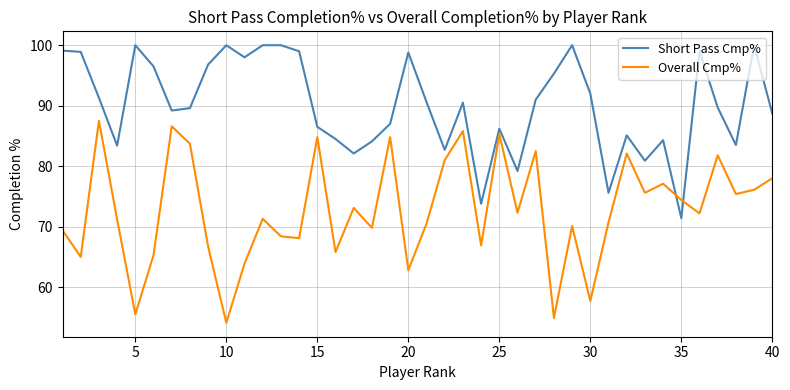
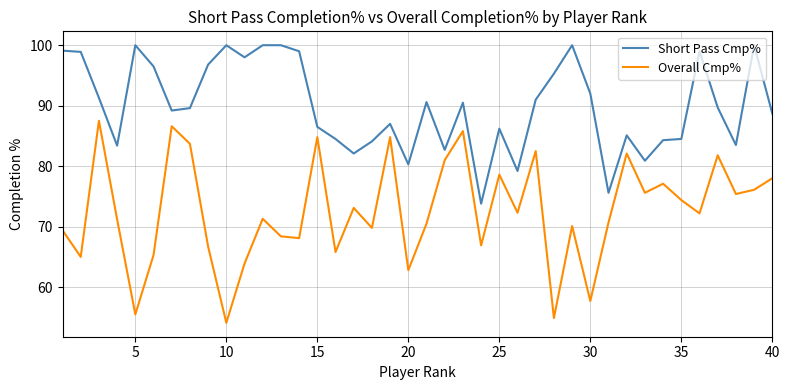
Short Pass Cmp%, 20: 99 -> 80
Overall Cmp%, 25: 85 -> 79
Short Pass Cmp%, 35: 71 -> 85
